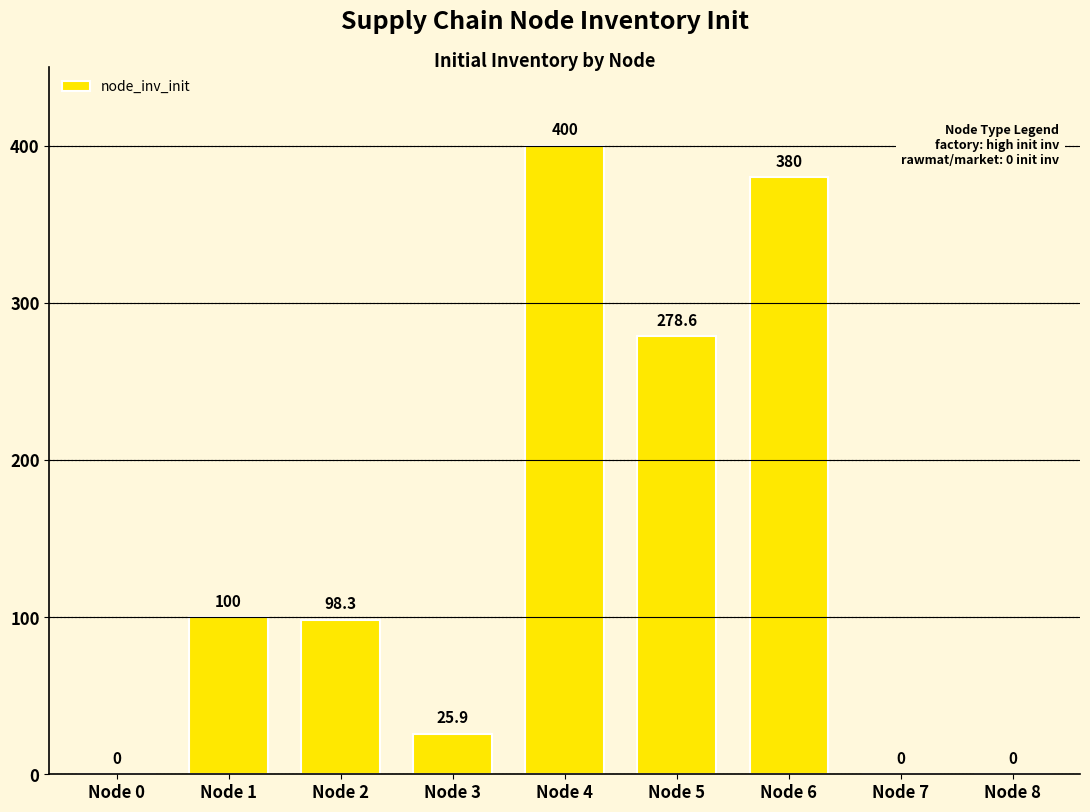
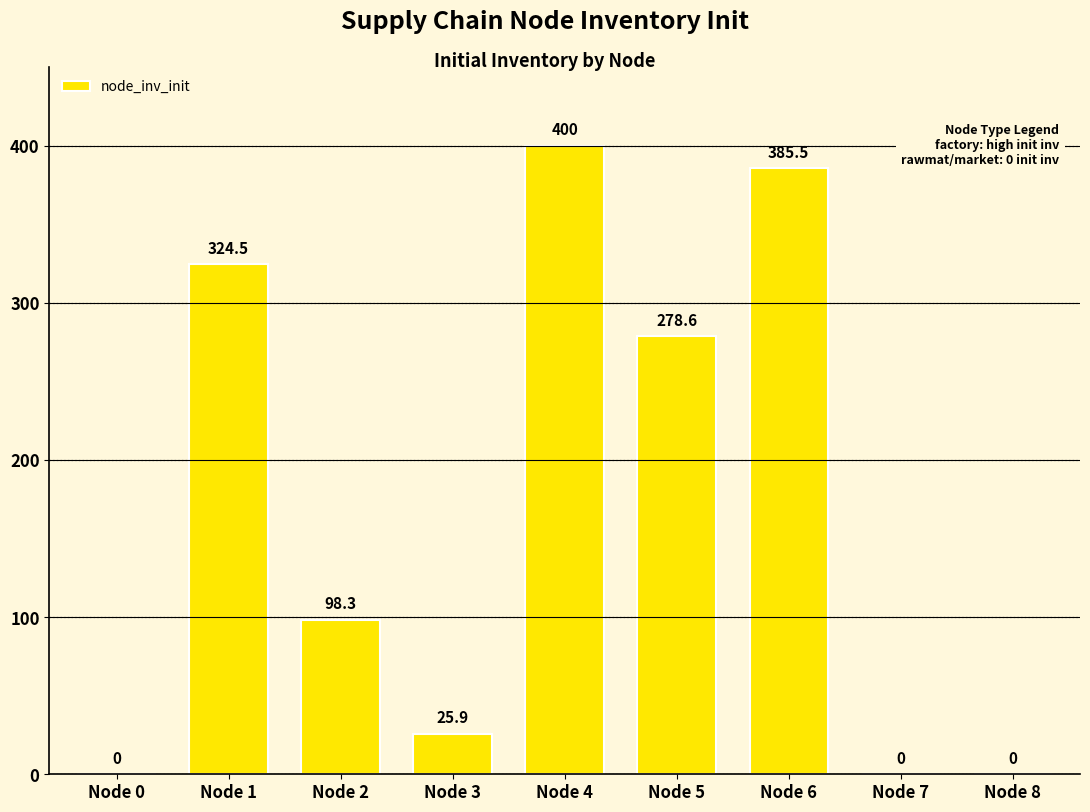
Node 1: 100 -> 324.5
Node 6: 380 -> 385.5
